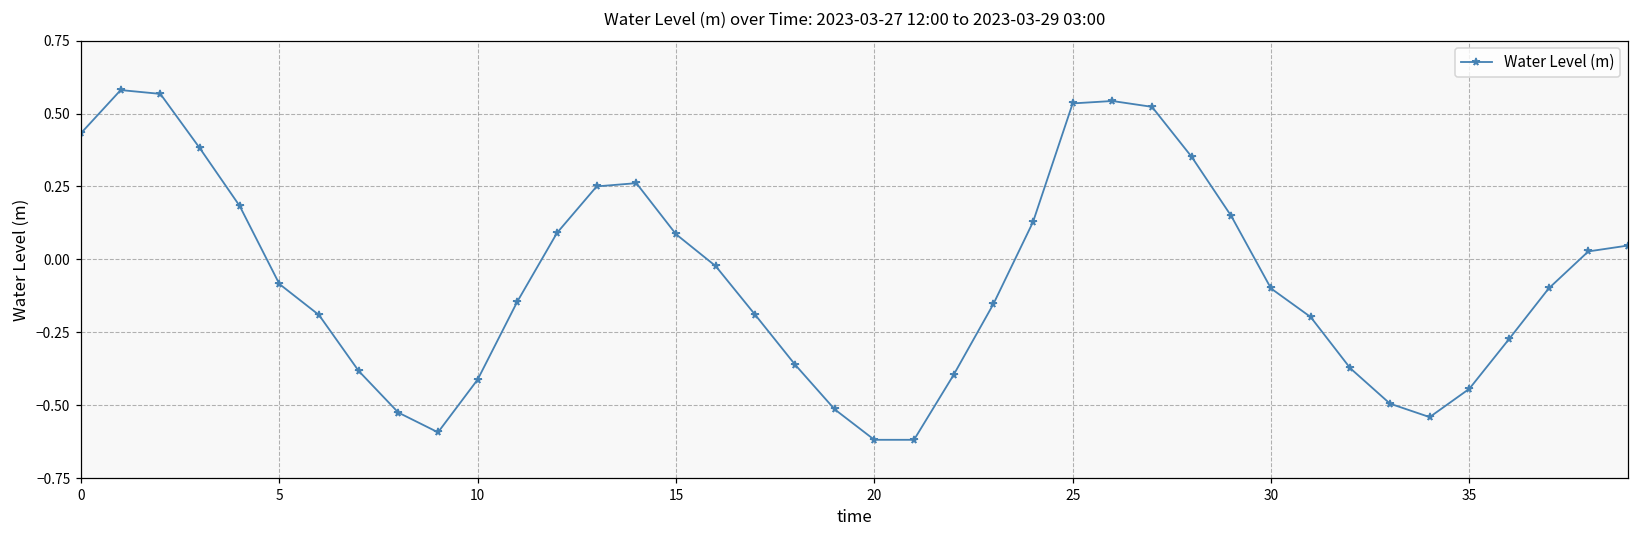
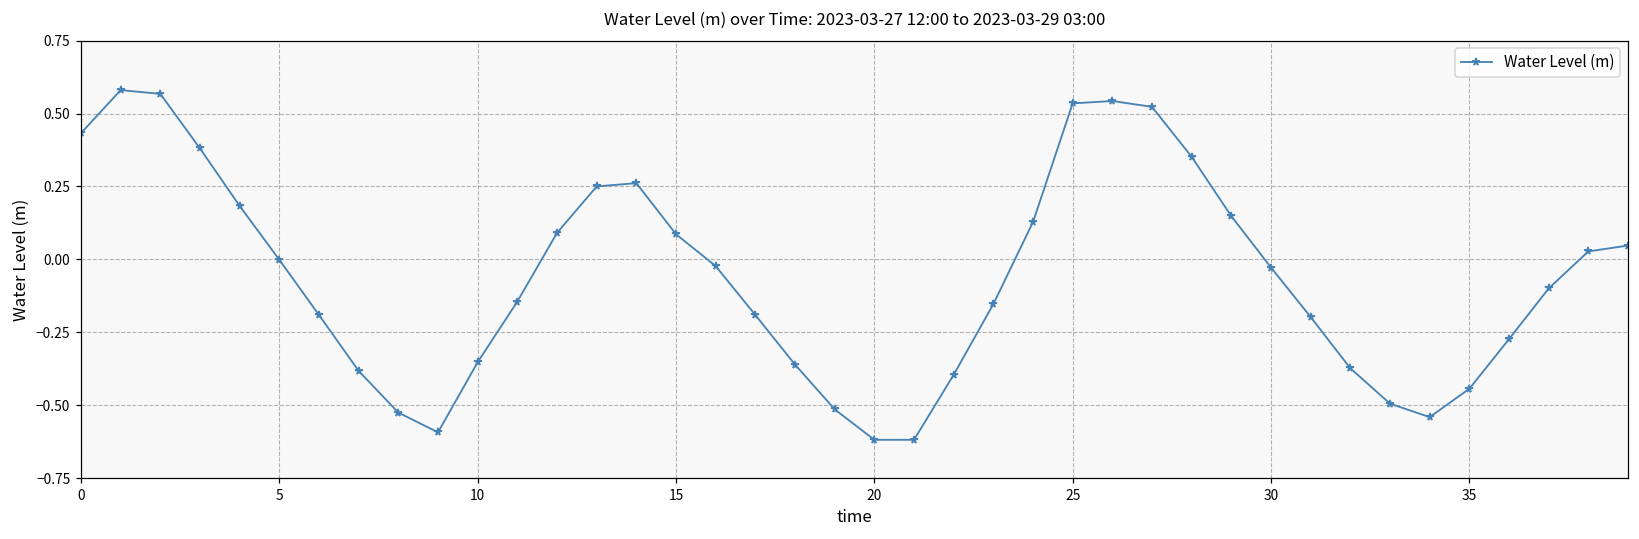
5: -0.08 -> 0.00
10: -0.41 -> -0.35
30: -0.10 -> -0.03
